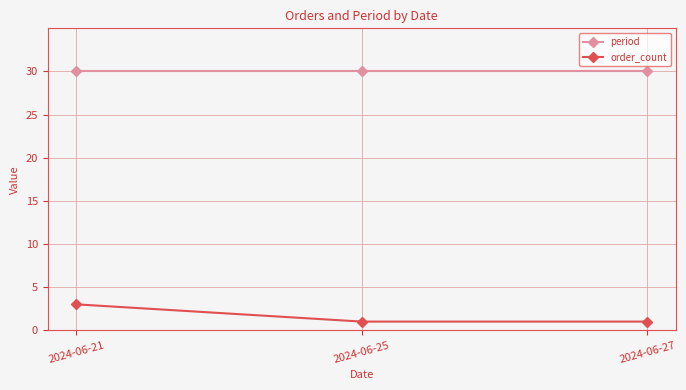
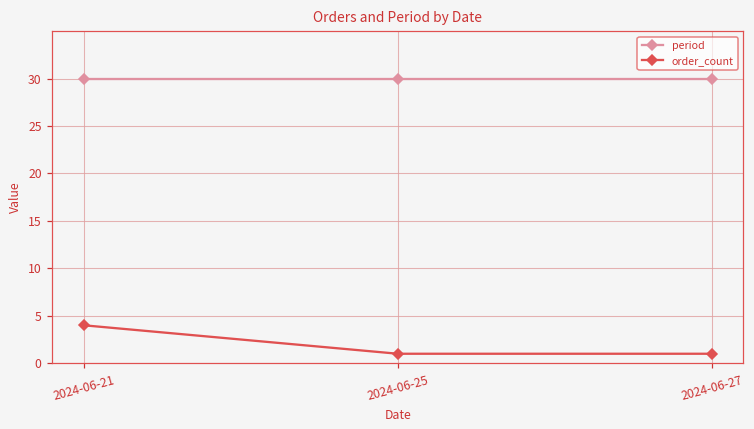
order_count, 2024-06-21: 3 -> 4
